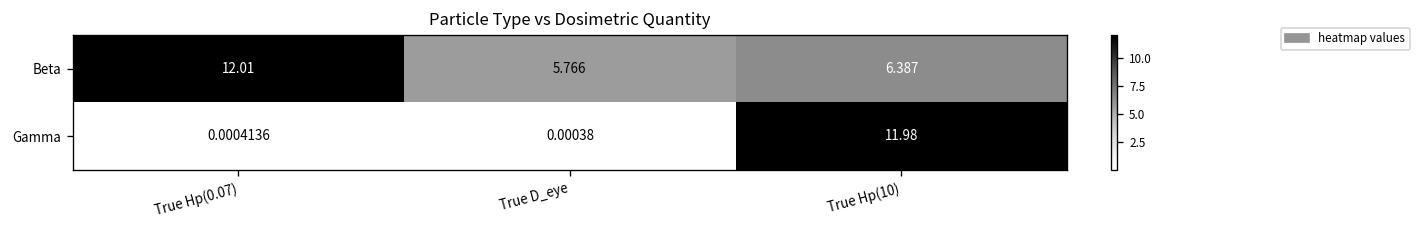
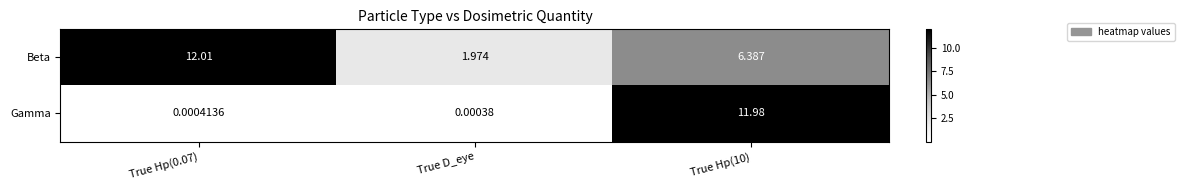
Beta, True D_eye: 5.766 -> 1.974
